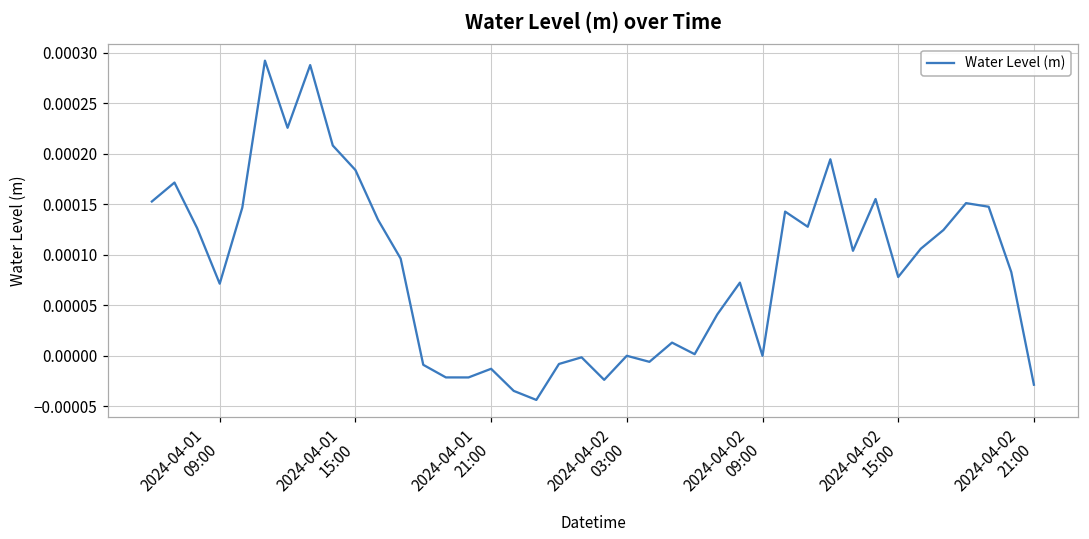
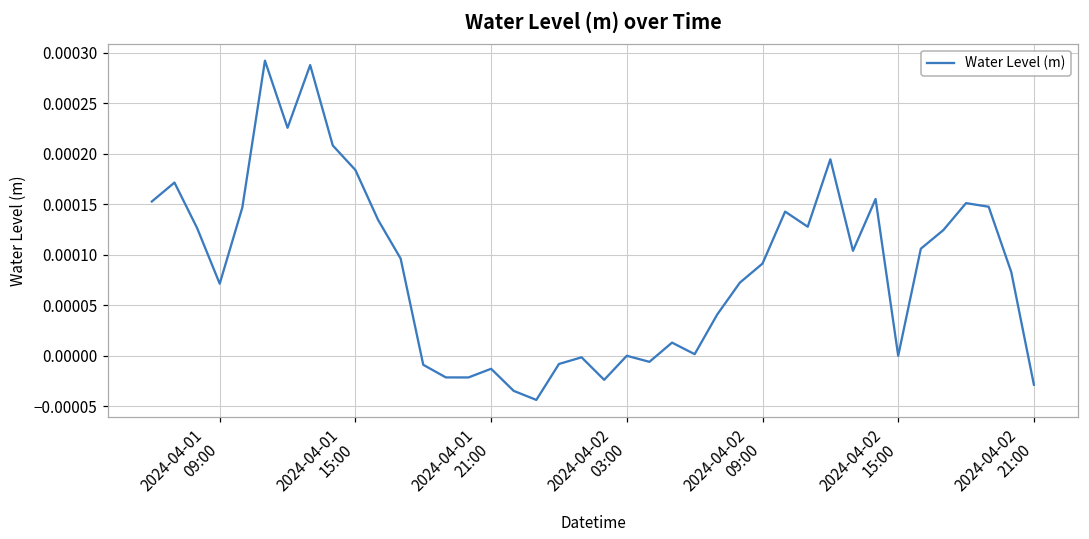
2024-04-02 09:00: 0.0000 -> 0.0001
2024-04-02 15:00: 0.0001 -> 0.0000
